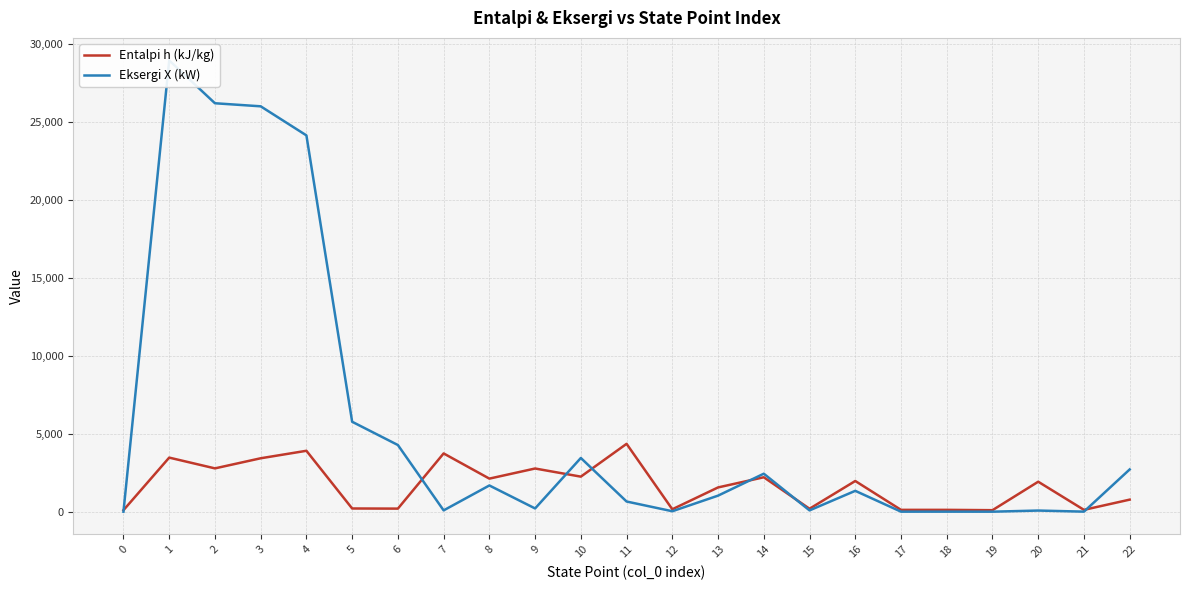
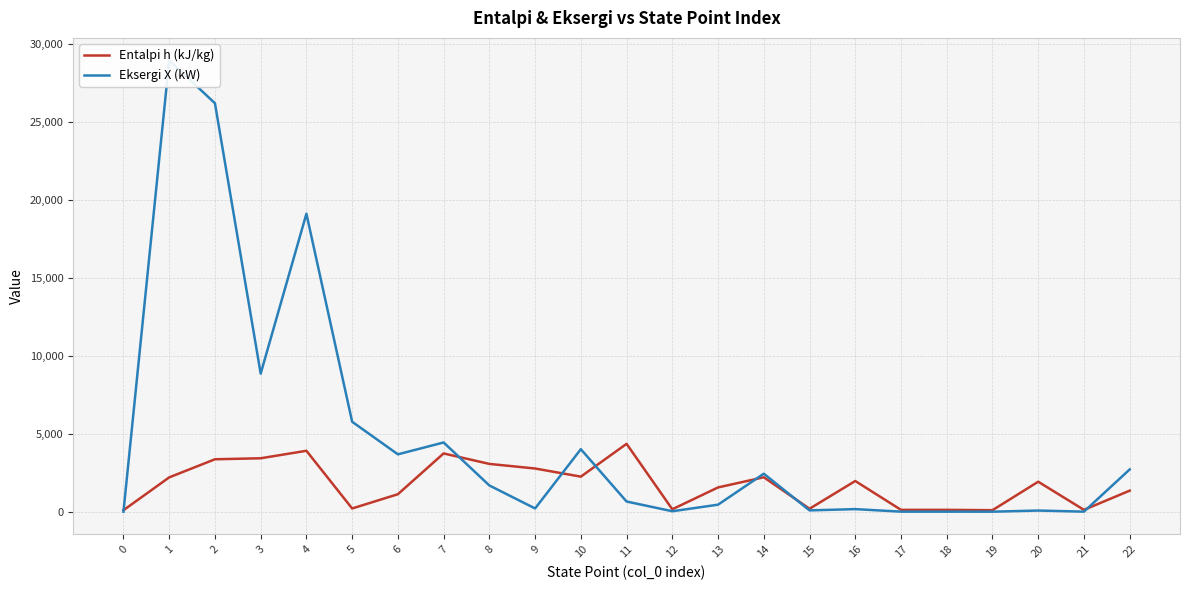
Entalpi h (kJ/kg), 1: 3,500 -> 2,200
Entalpi h (kJ/kg), 2: 2,800 -> 3,400
Eksergi X (kW), 3: 26,000 -> 8,900
Eksergi X (kW), 4: 24,100 -> 19,100
Entalpi h (kJ/kg), 6: 200 -> 1,100
Eksergi X (kW), 6: 4,300 -> 3,700
Eksergi X (kW), 7: 100 -> 4,400
Entalpi h (kJ/kg), 8: 2,100 -> 3,100
Eksergi X (kW), 10: 3,400 -> 4,000
Eksergi X (kW), 13: 1,000 -> 400
Eksergi X (kW), 16: 1,300 -> 200
Entalpi h (kJ/kg), 22: 800 -> 1,400
